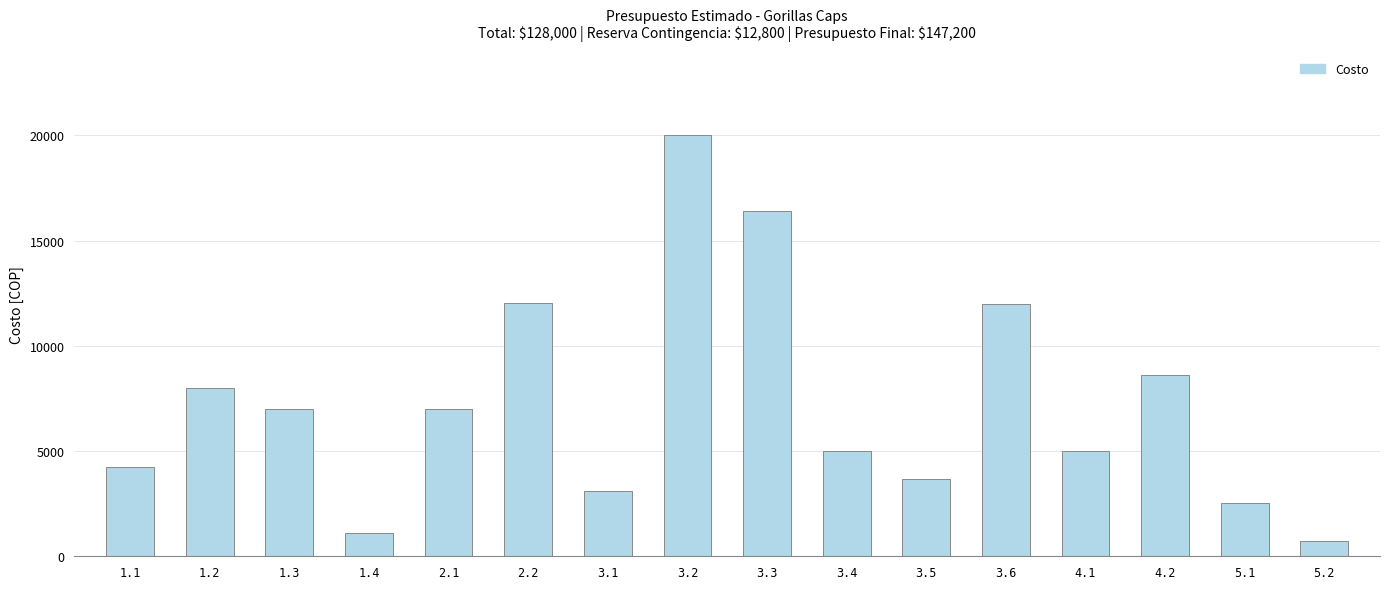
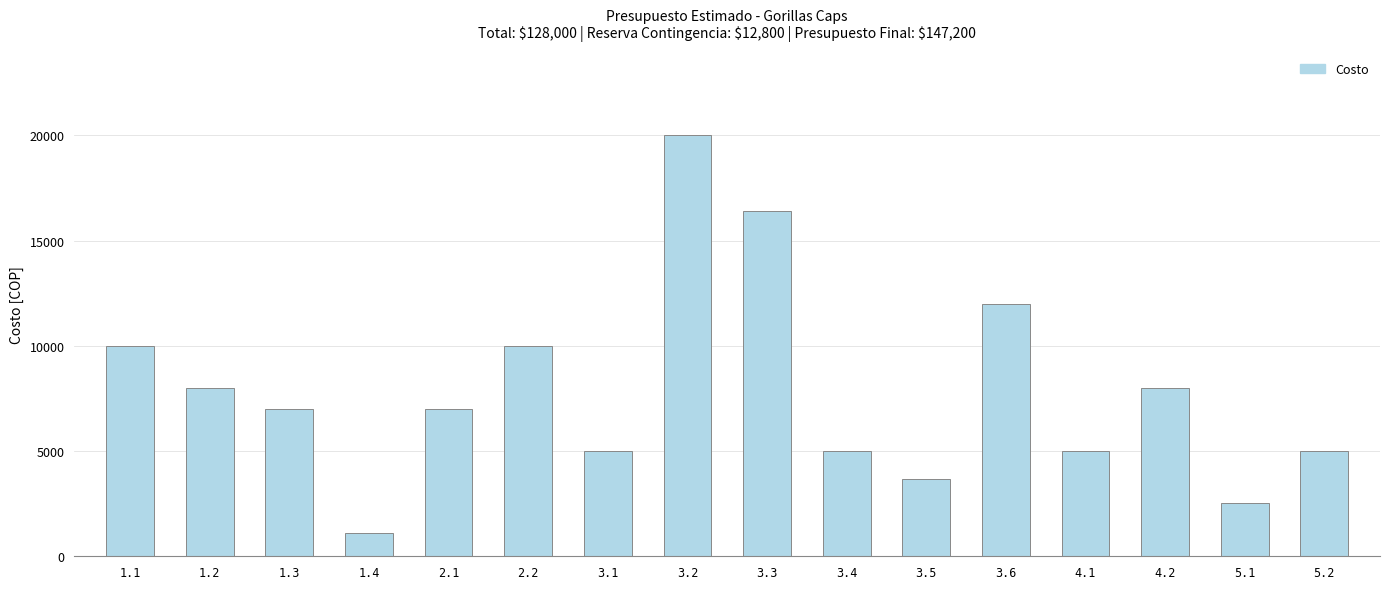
1.1: 4200 -> 10000
2.2: 12000 -> 10000
3.1: 3100 -> 5000
4.2: 8600 -> 8000
5.2: 700 -> 5000
